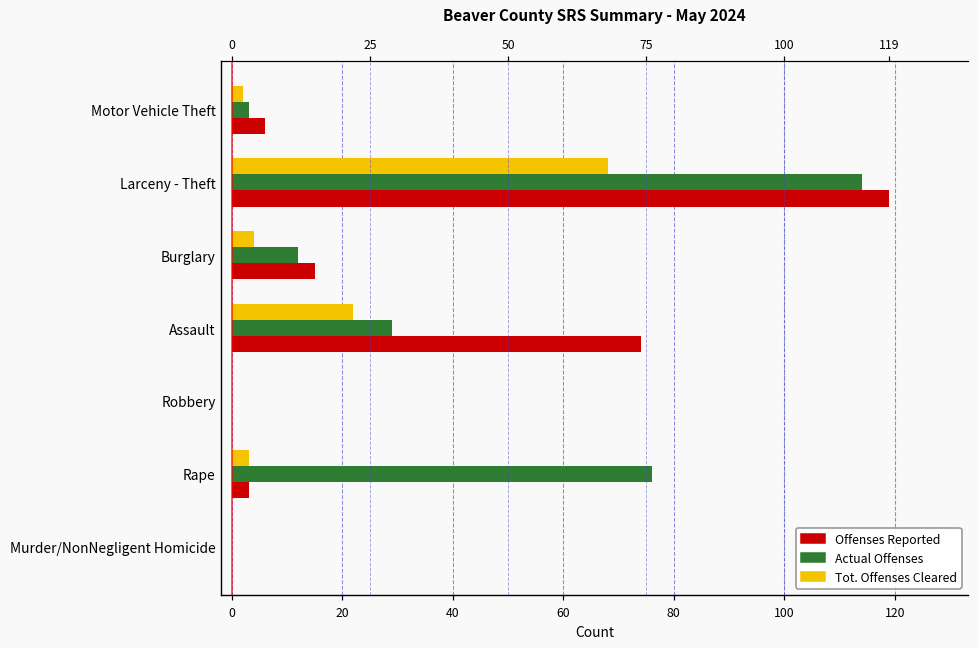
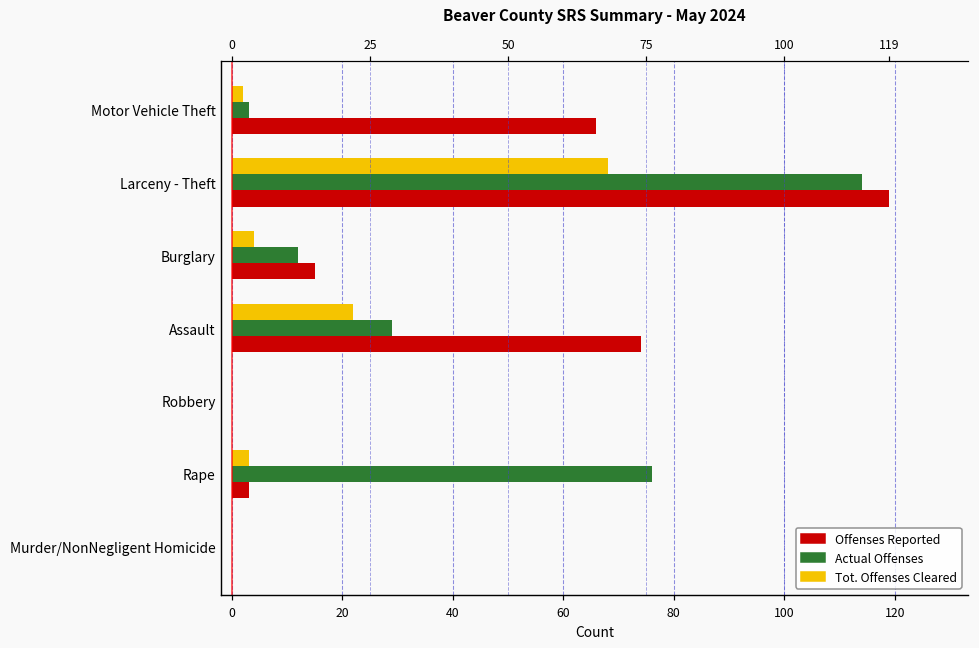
Offenses Reported, Motor Vehicle Theft: 6 -> 66
